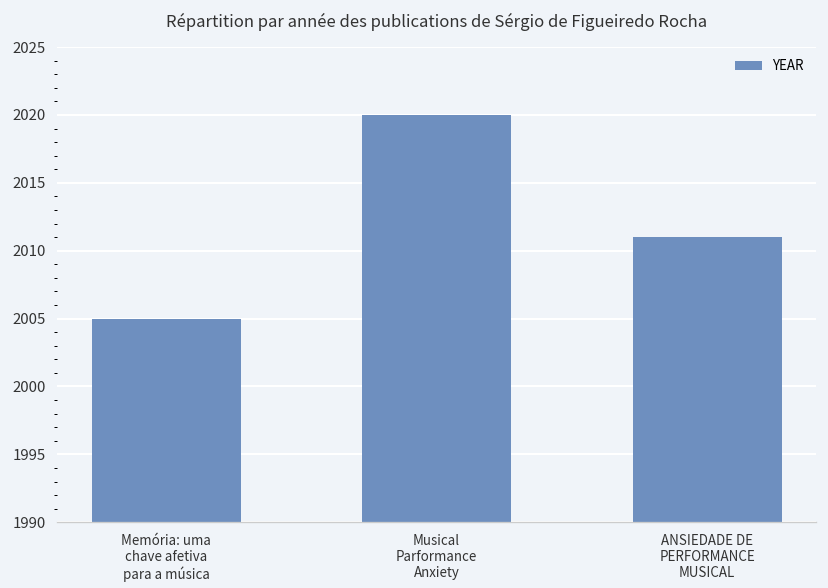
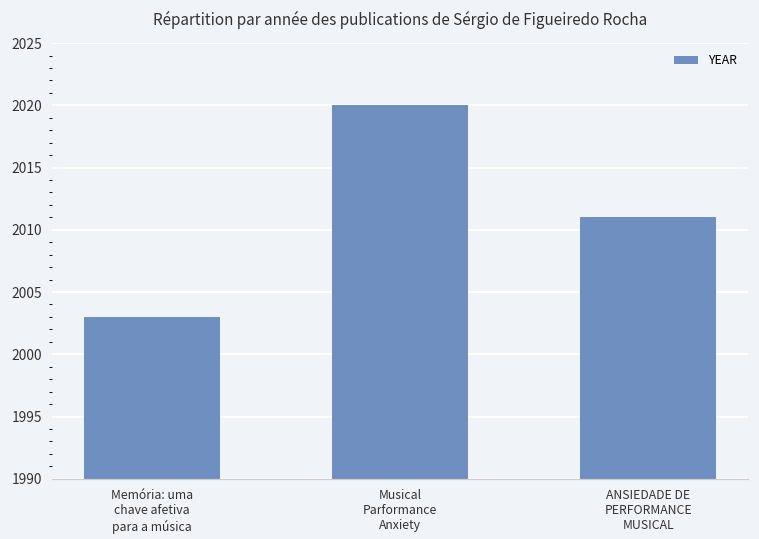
Memória: uma chave afetiva para a música: 2005 -> 2003
